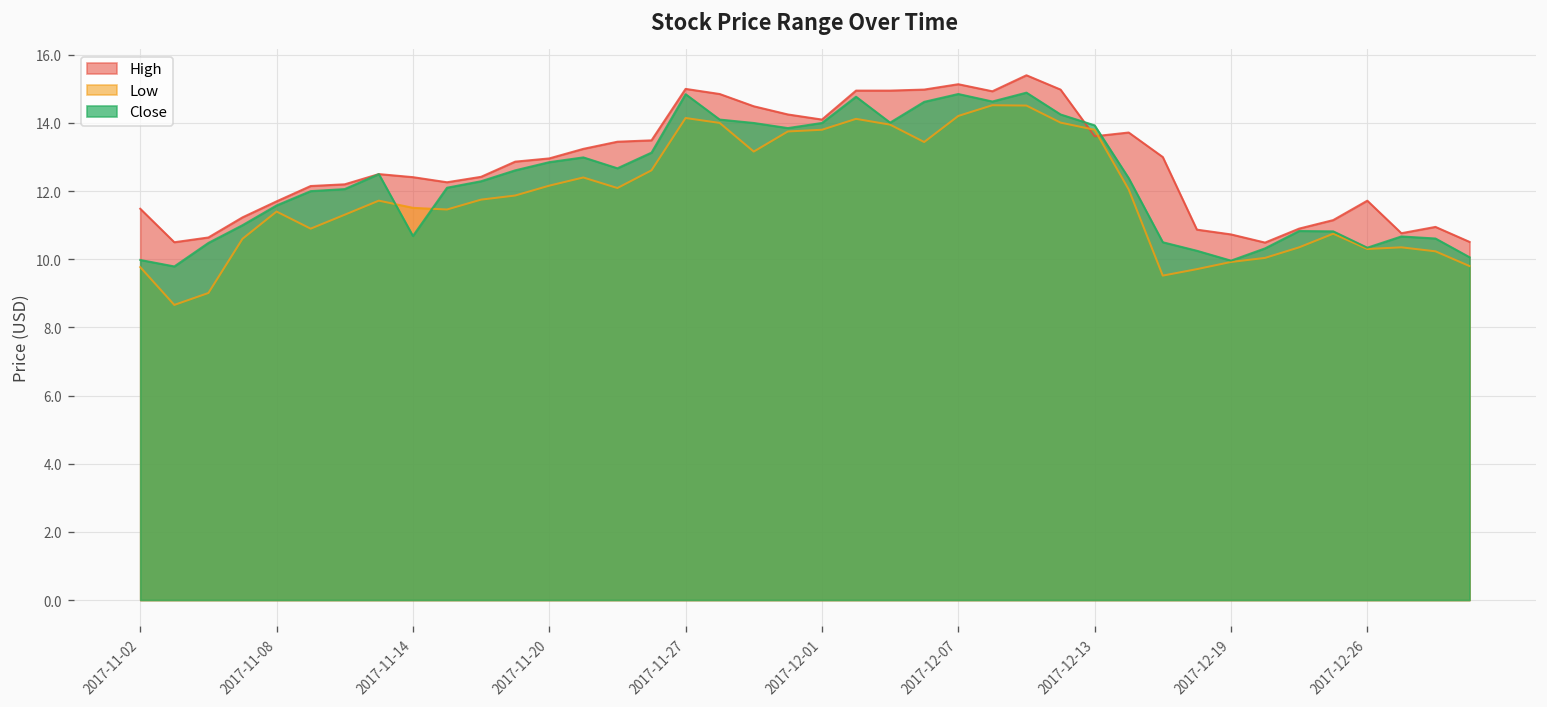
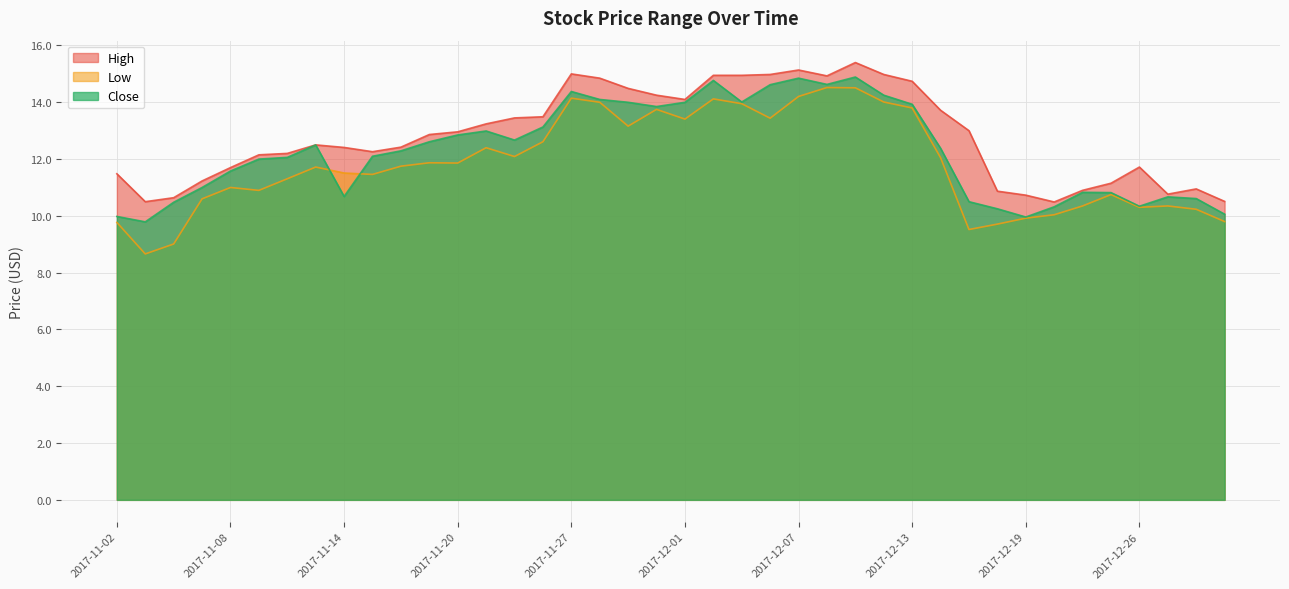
Low, 2017-11-08: 11.4 -> 11.0
Low, 2017-11-20: 12.2 -> 11.9
Close, 2017-11-27: 14.8 -> 14.4
Low, 2017-12-01: 13.8 -> 13.4
High, 2017-12-13: 13.6 -> 14.7
